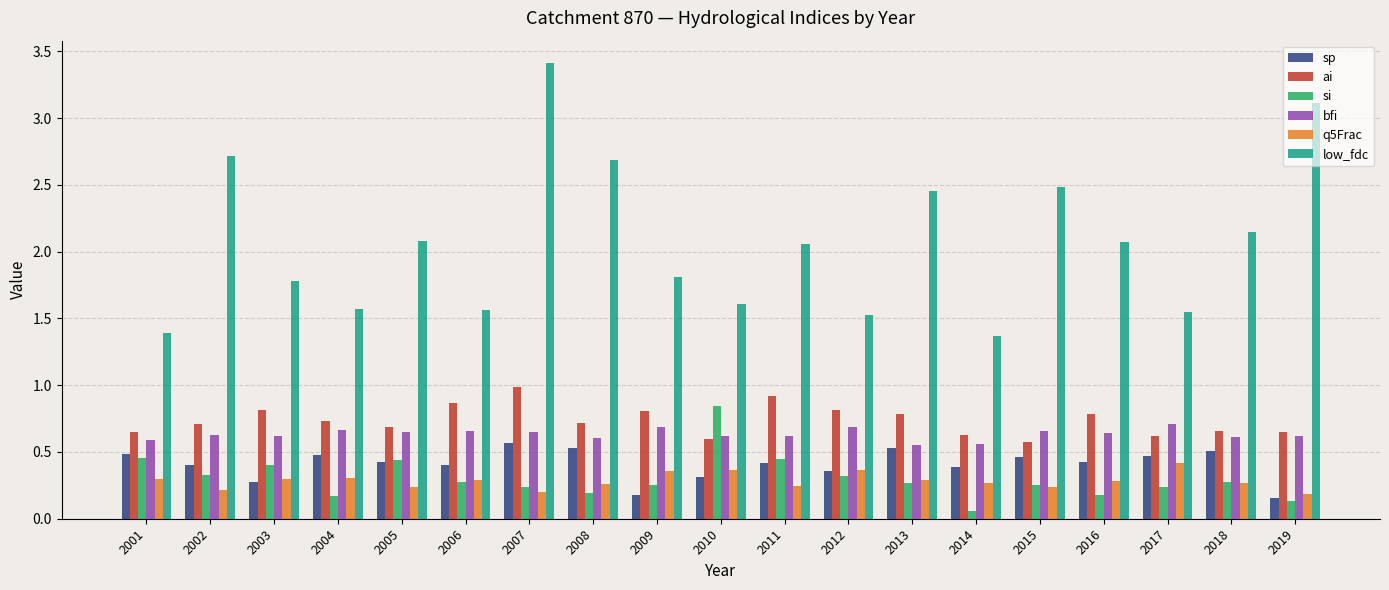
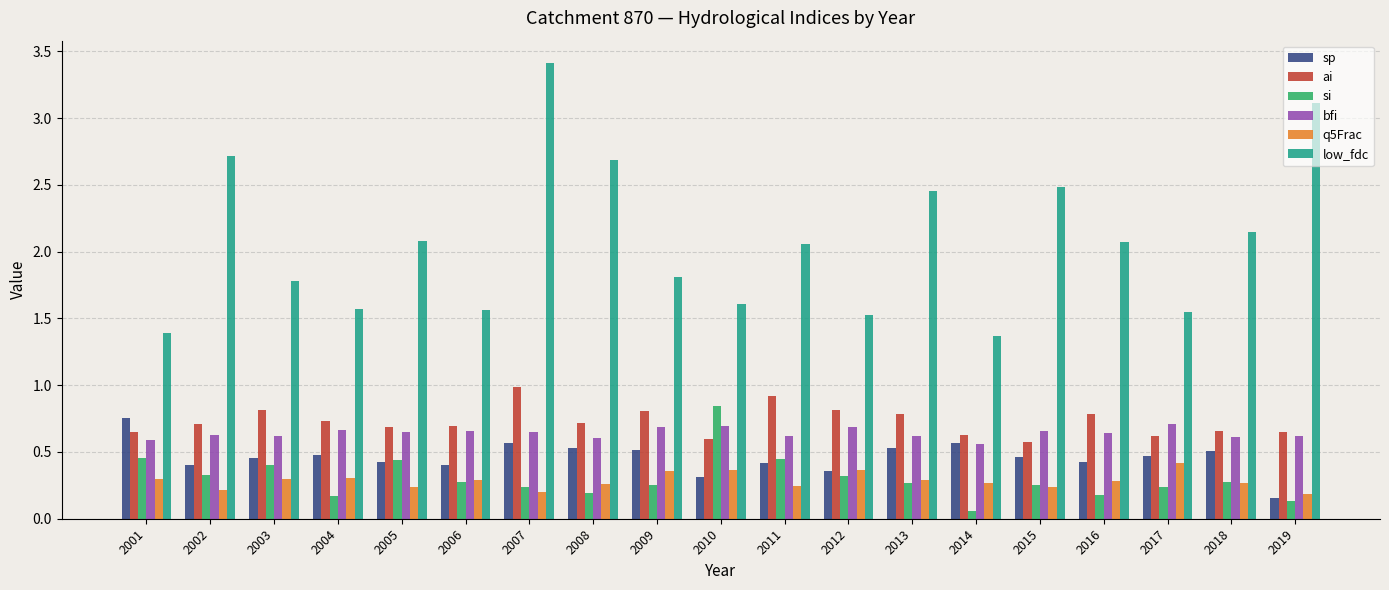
sp, 2001: 0.49 -> 0.76
sp, 2003: 0.27 -> 0.45
ai, 2006: 0.87 -> 0.69
sp, 2009: 0.18 -> 0.51
bfi, 2010: 0.62 -> 0.69
bfi, 2013: 0.55 -> 0.62
sp, 2014: 0.39 -> 0.57
